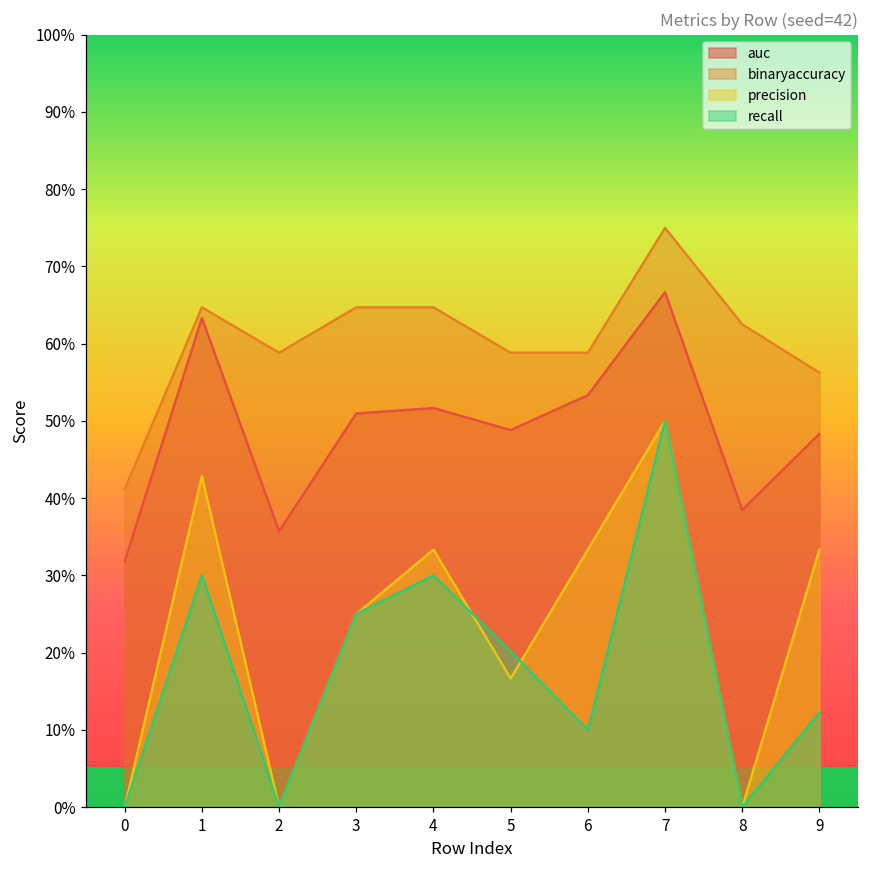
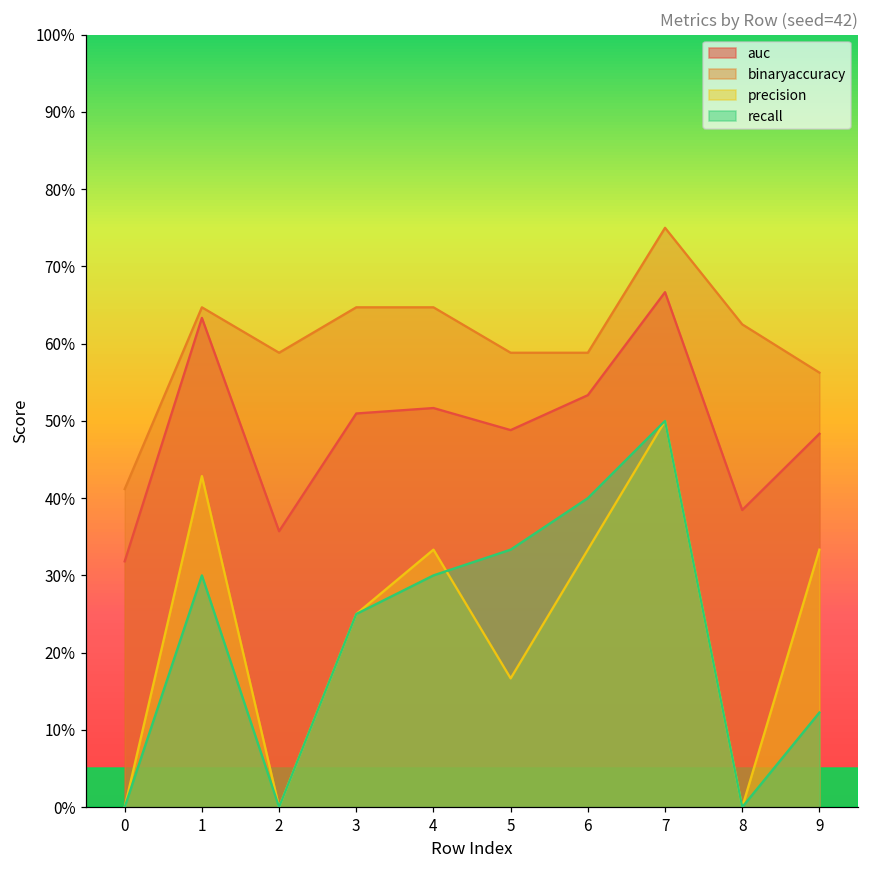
recall, 5: 20% -> 33%
recall, 6: 10% -> 40%
